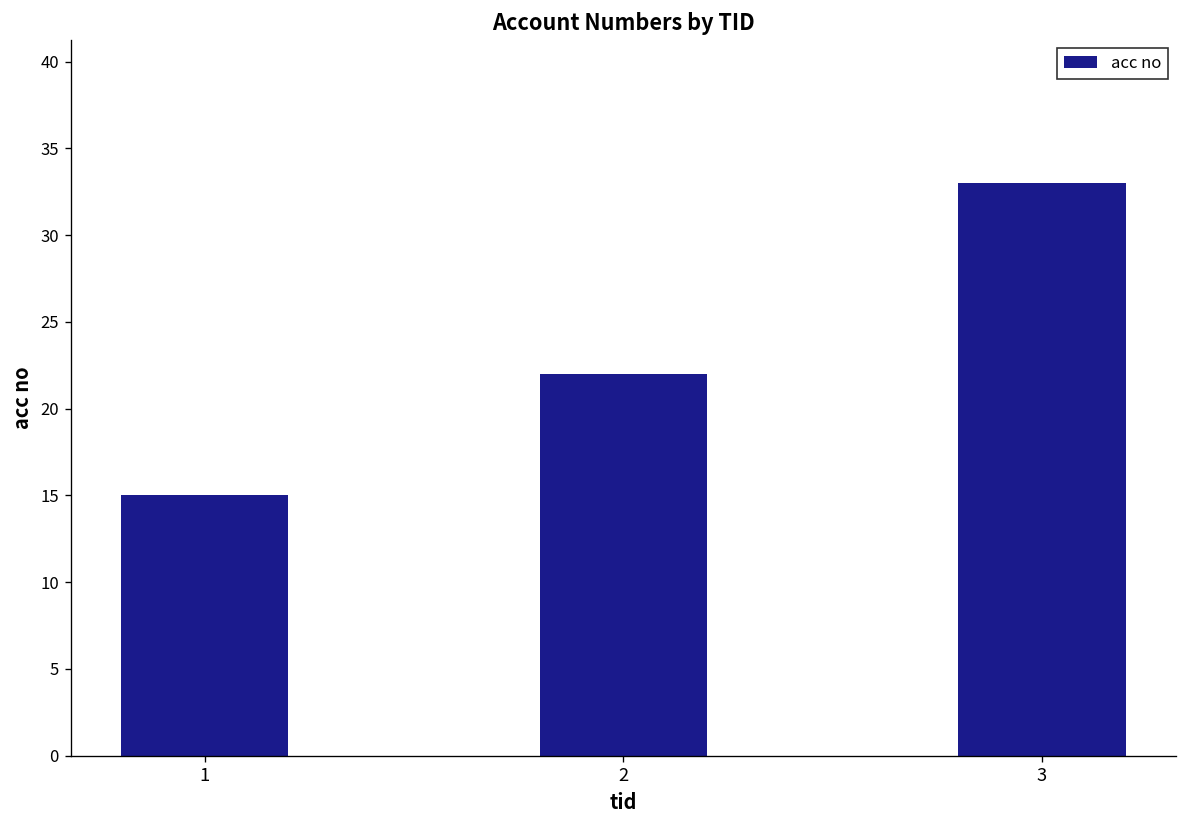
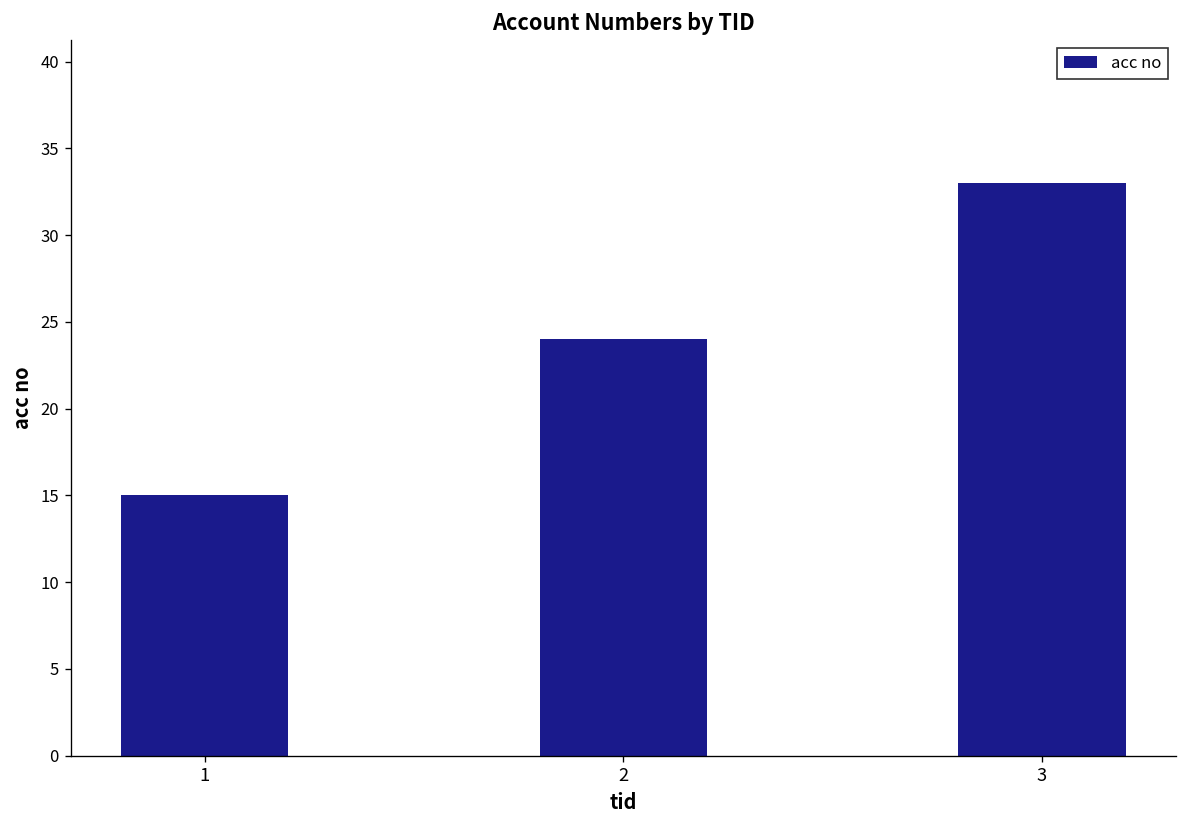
2: 22 -> 24
